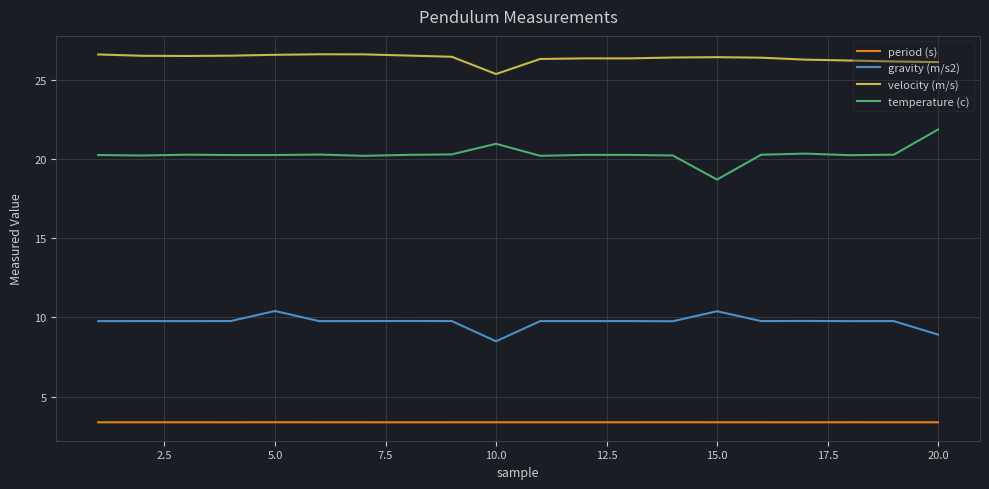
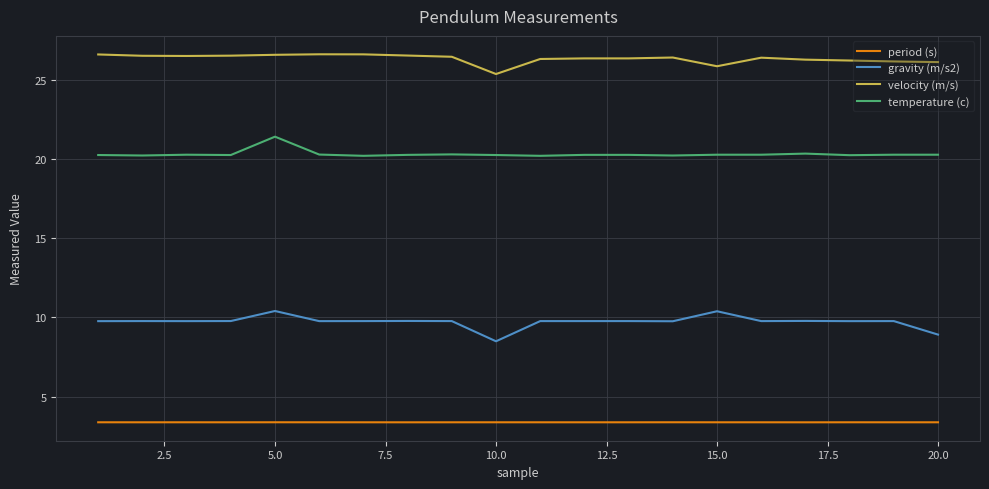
temperature (c), 5.0: 20.3 -> 21.4
temperature (c), 10.0: 21.0 -> 20.3
velocity (m/s), 15.0: 26.4 -> 25.9
temperature (c), 15.0: 18.7 -> 20.3
temperature (c), 20.0: 21.9 -> 20.3
